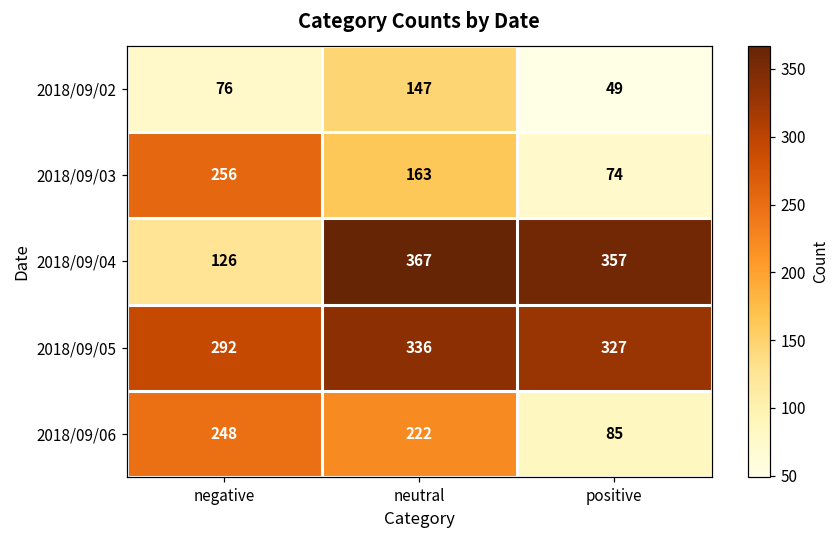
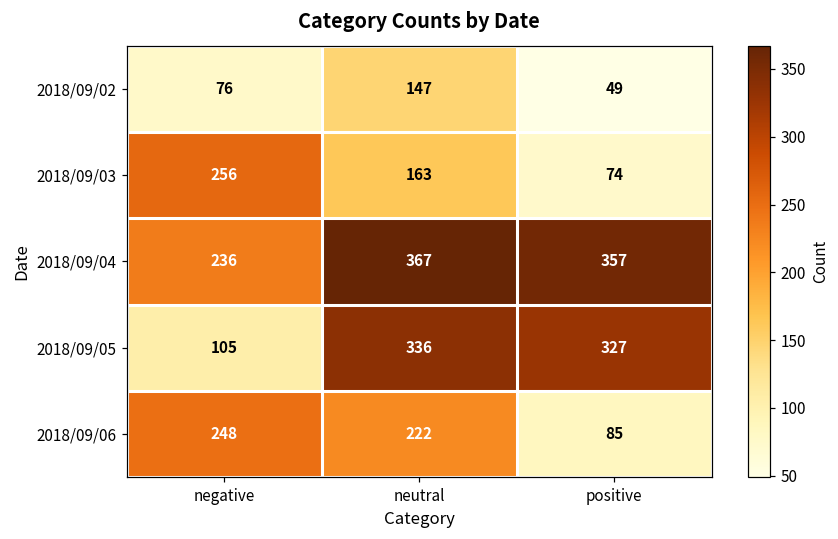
2018/09/04, negative: 126 -> 236
2018/09/05, negative: 292 -> 105
